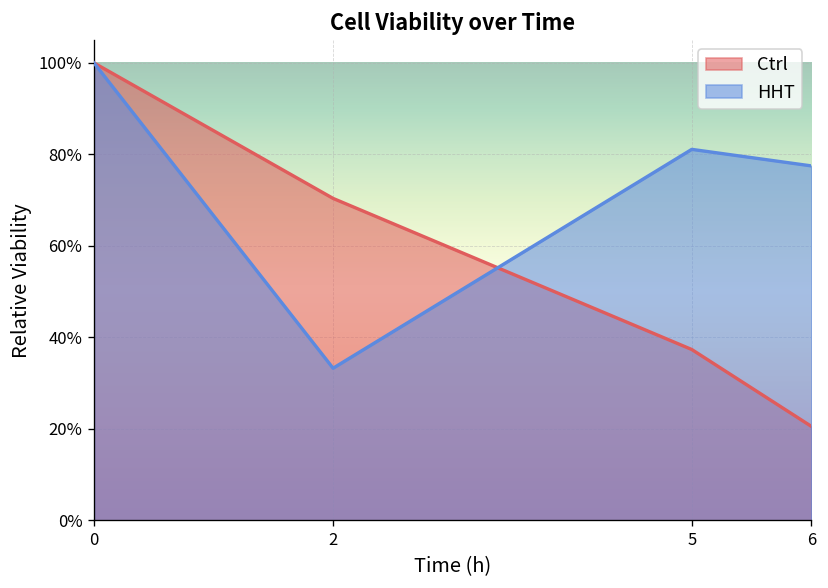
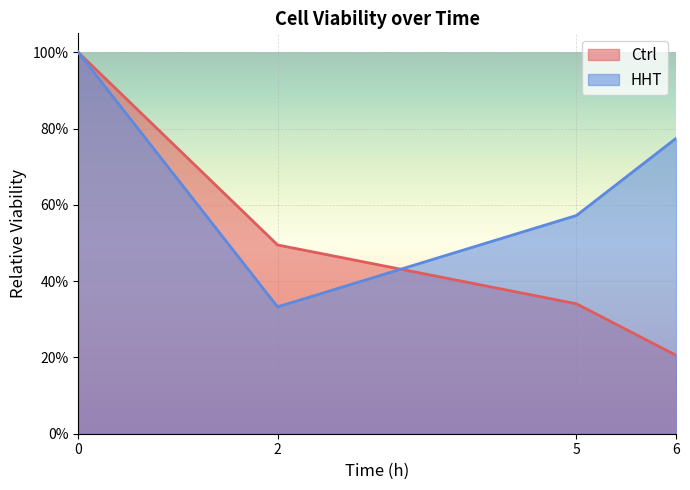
Ctrl, 2: 70% -> 50%
Ctrl, 5: 37% -> 34%
HHT, 5: 81% -> 57%
